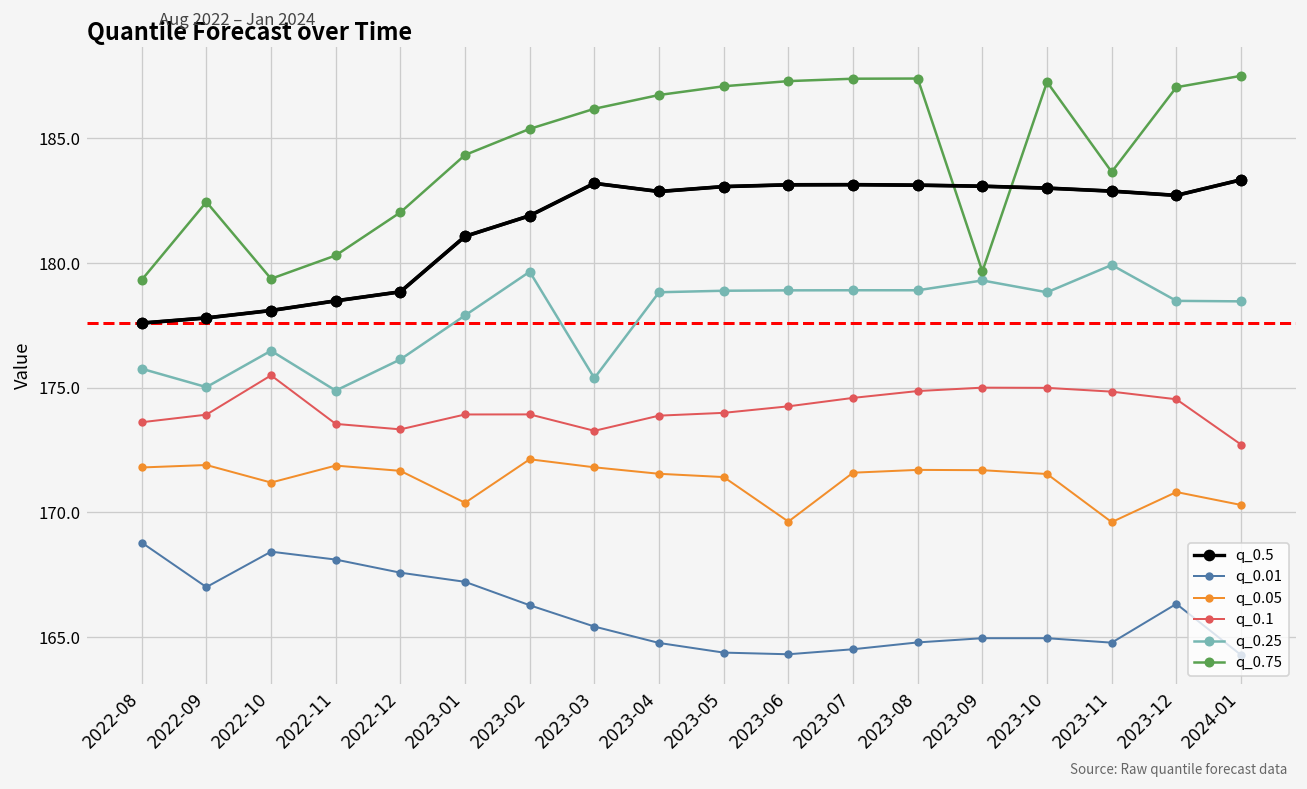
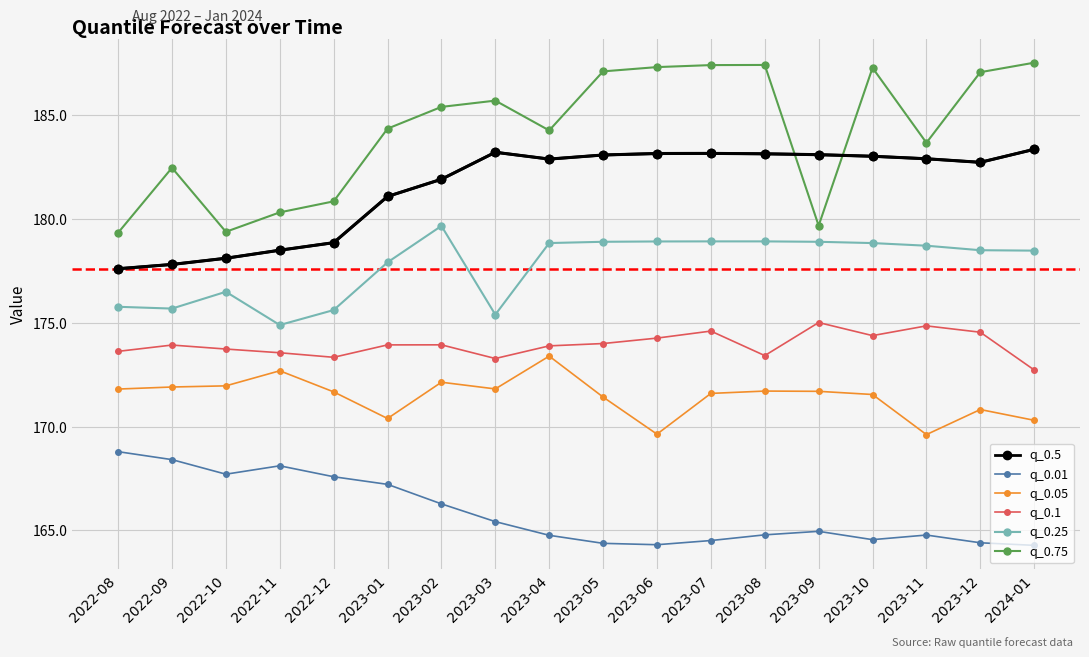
q_0.01, 2022-09: 167.0 -> 168.4
q_0.25, 2022-09: 175.0 -> 175.7
q_0.01, 2022-10: 168.4 -> 167.7
q_0.05, 2022-10: 171.2 -> 172.0
q_0.1, 2022-10: 175.5 -> 173.7
q_0.05, 2022-11: 171.9 -> 172.7
q_0.25, 2022-12: 176.1 -> 175.6
q_0.75, 2022-12: 182.0 -> 180.8
q_0.75, 2023-03: 186.2 -> 185.7
q_0.05, 2023-04: 171.6 -> 173.4
q_0.75, 2023-04: 186.7 -> 184.3
q_0.1, 2023-08: 174.9 -> 173.4
q_0.25, 2023-09: 179.3 -> 178.9
q_0.01, 2023-10: 165.0 -> 164.6
q_0.1, 2023-10: 175.0 -> 174.4
q_0.25, 2023-11: 179.9 -> 178.7
q_0.01, 2023-12: 166.3 -> 164.4
